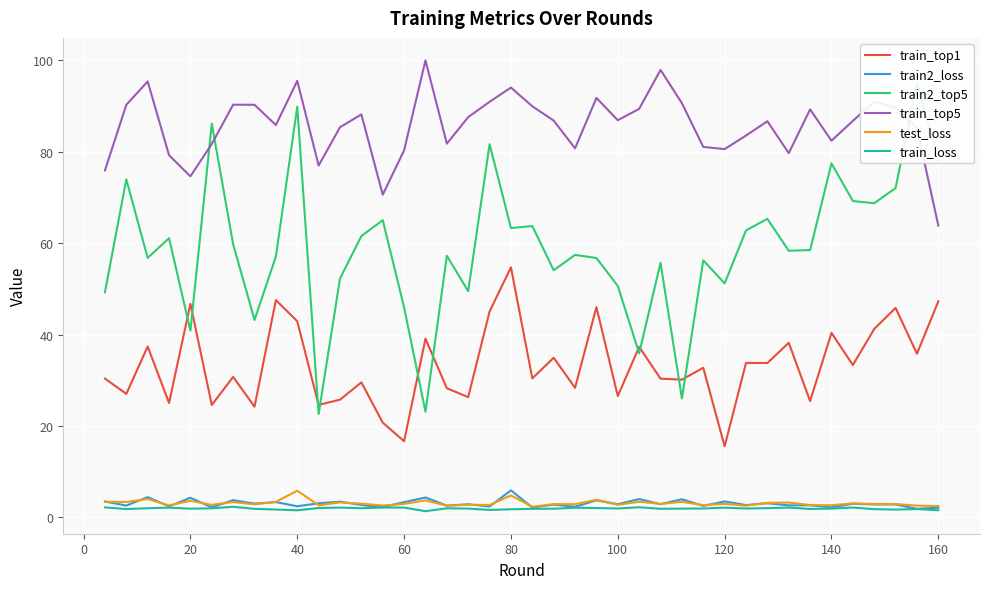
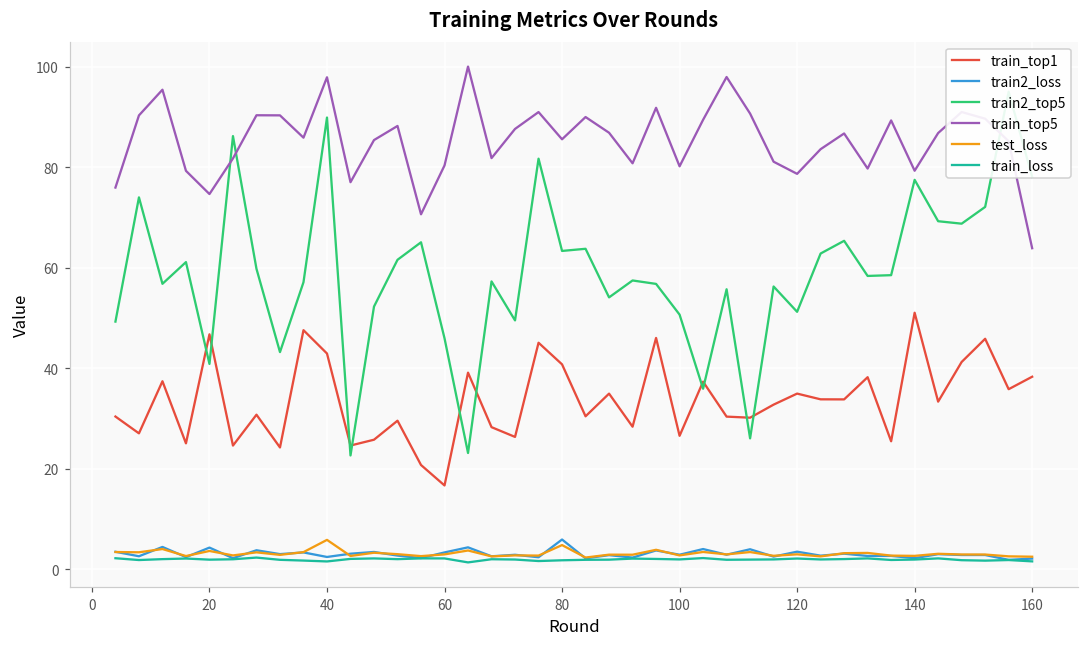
train_top5, 40: 96 -> 98
train_top1, 80: 55 -> 41
train_top5, 80: 94 -> 86
train_top5, 100: 87 -> 80
train_top1, 120: 16 -> 35
train_top5, 120: 81 -> 79
train_top1, 140: 40 -> 51
train_top5, 140: 82 -> 79
train_top1, 160: 47 -> 38
